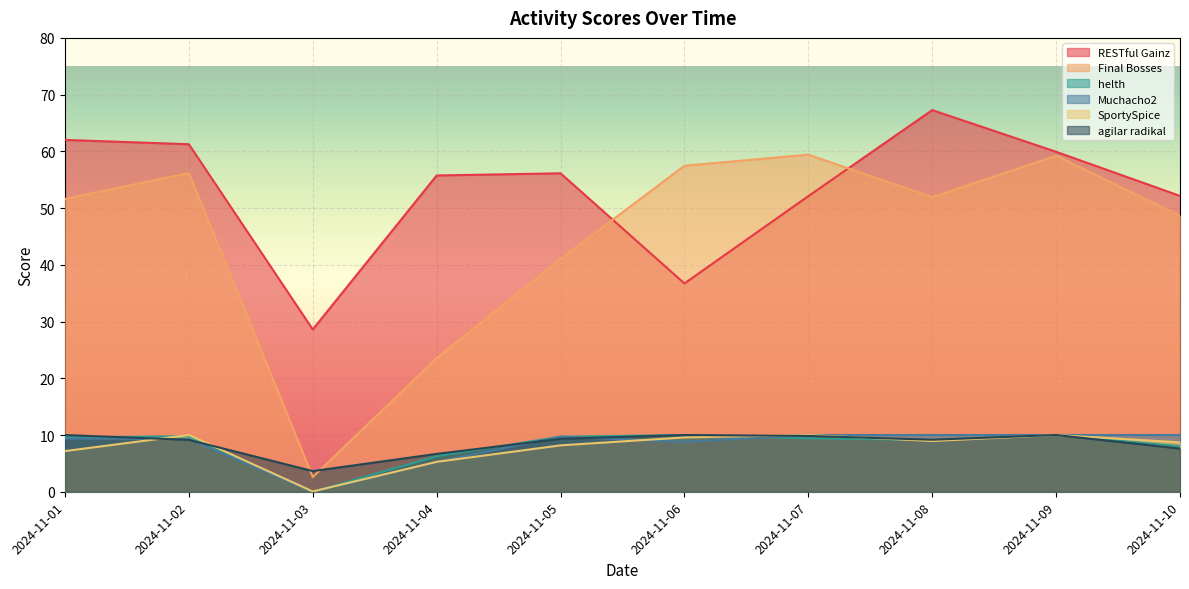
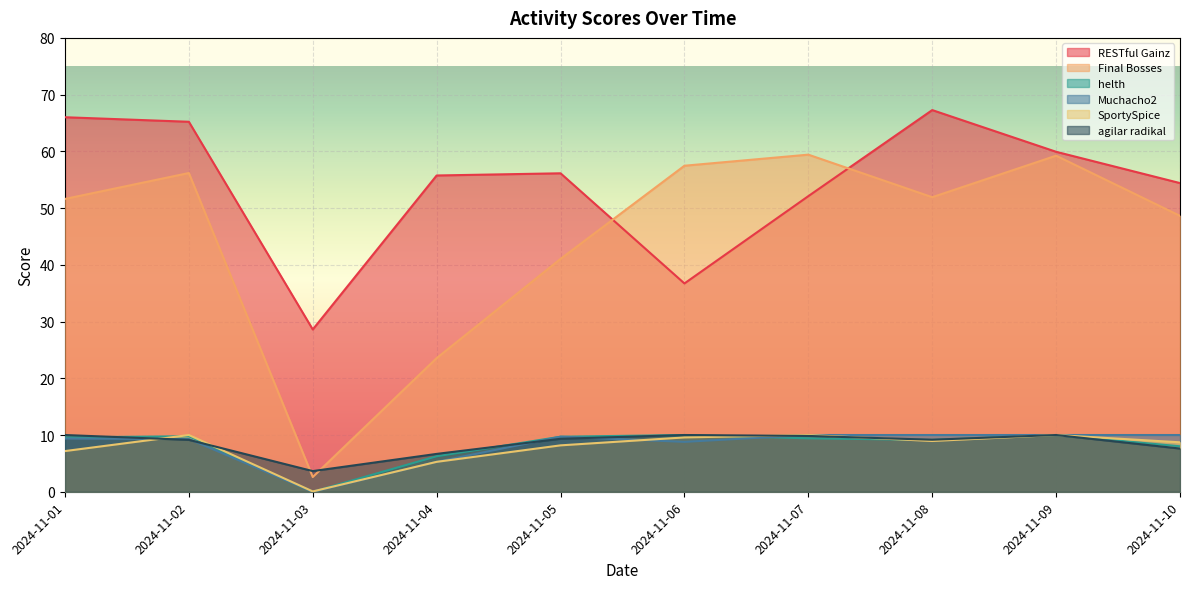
RESTful Gainz, 2024-11-01: 62 -> 66
RESTful Gainz, 2024-11-02: 61 -> 65
RESTful Gainz, 2024-11-10: 52 -> 54
